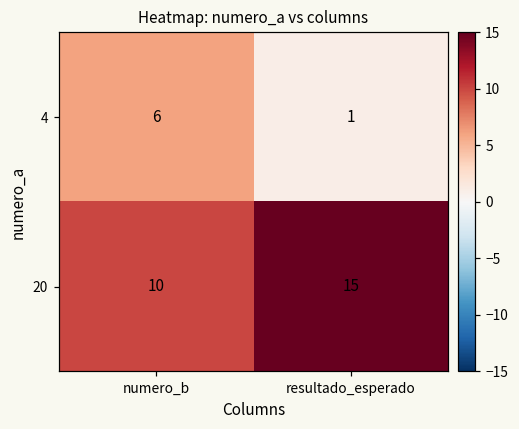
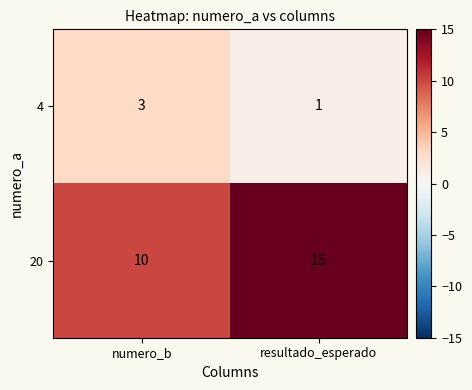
4, numero_b: 6 -> 3
